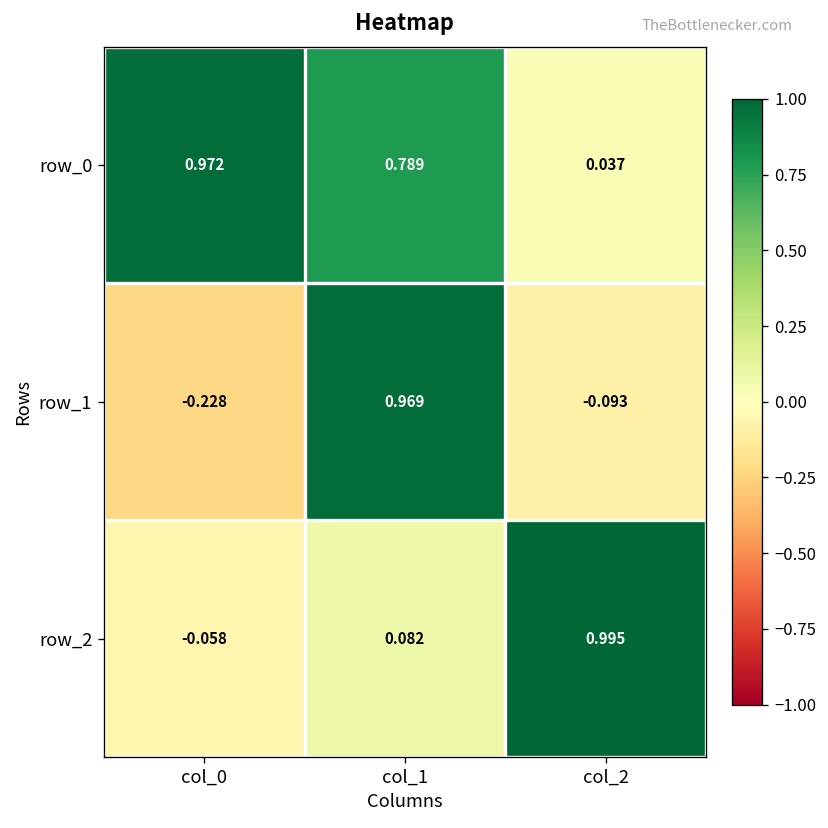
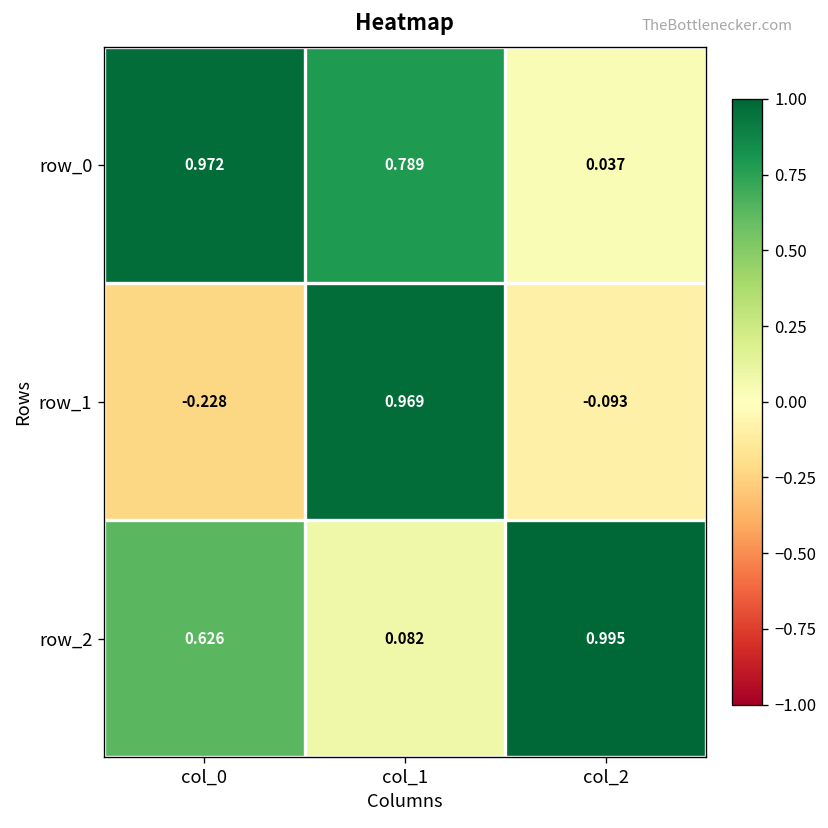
row_2, col_0: -0.058 -> 0.626
